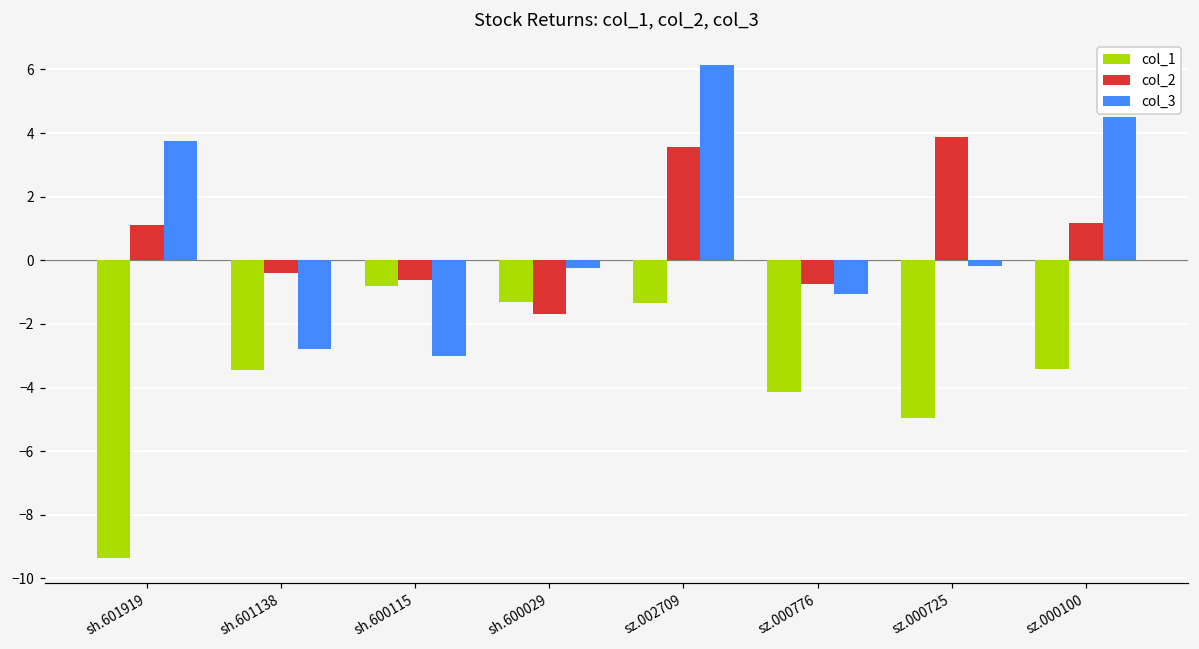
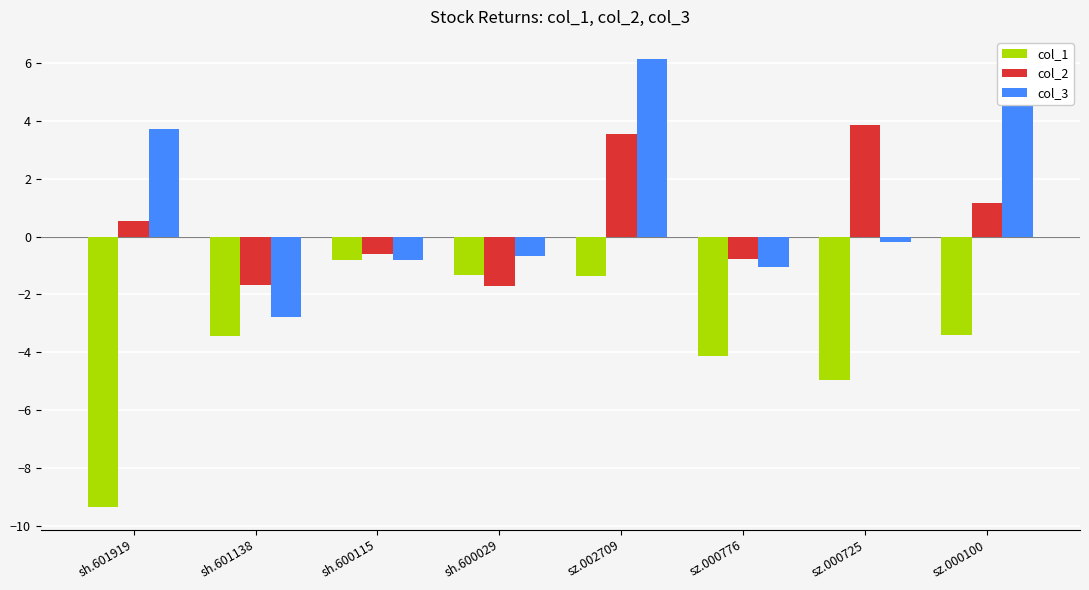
col_2, sh.601919: 1.1 -> 0.5
col_2, sh.601138: -0.4 -> -1.7
col_3, sh.600115: -3.0 -> -0.8
col_3, sh.600029: -0.2 -> -0.7
